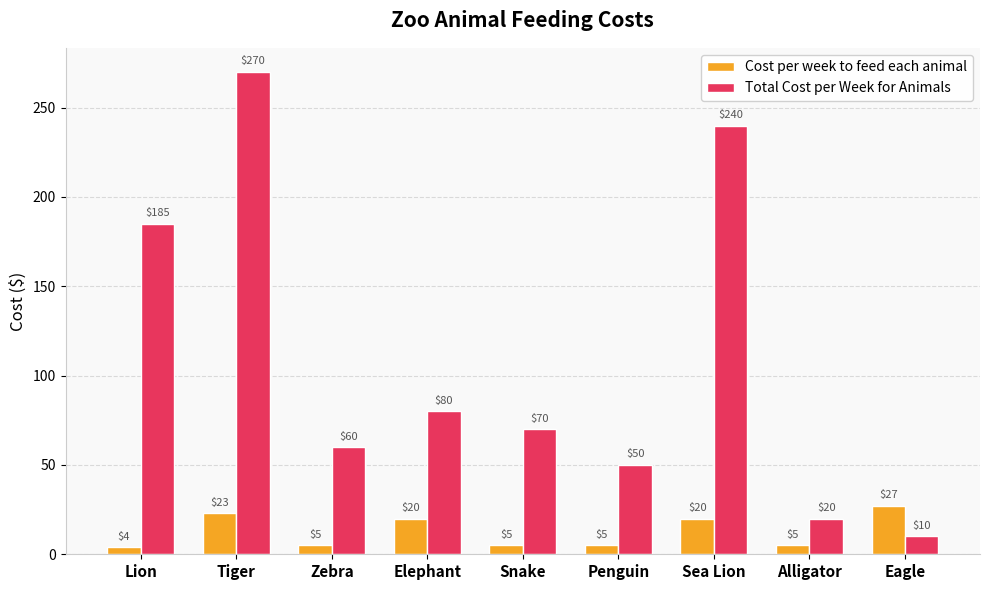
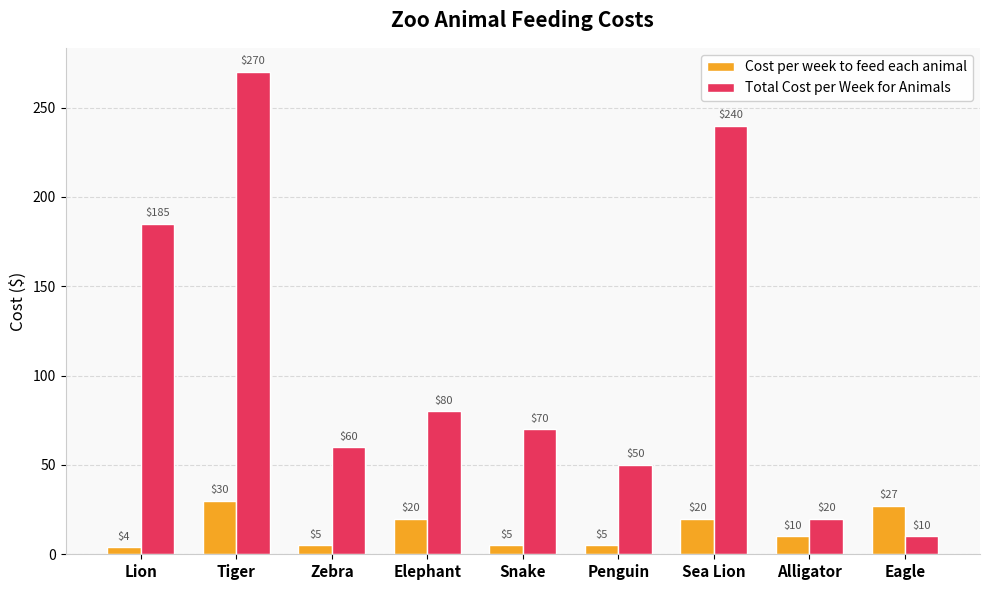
Cost per week to feed each animal, Tiger: $23 -> $30
Cost per week to feed each animal, Alligator: $5 -> $10
